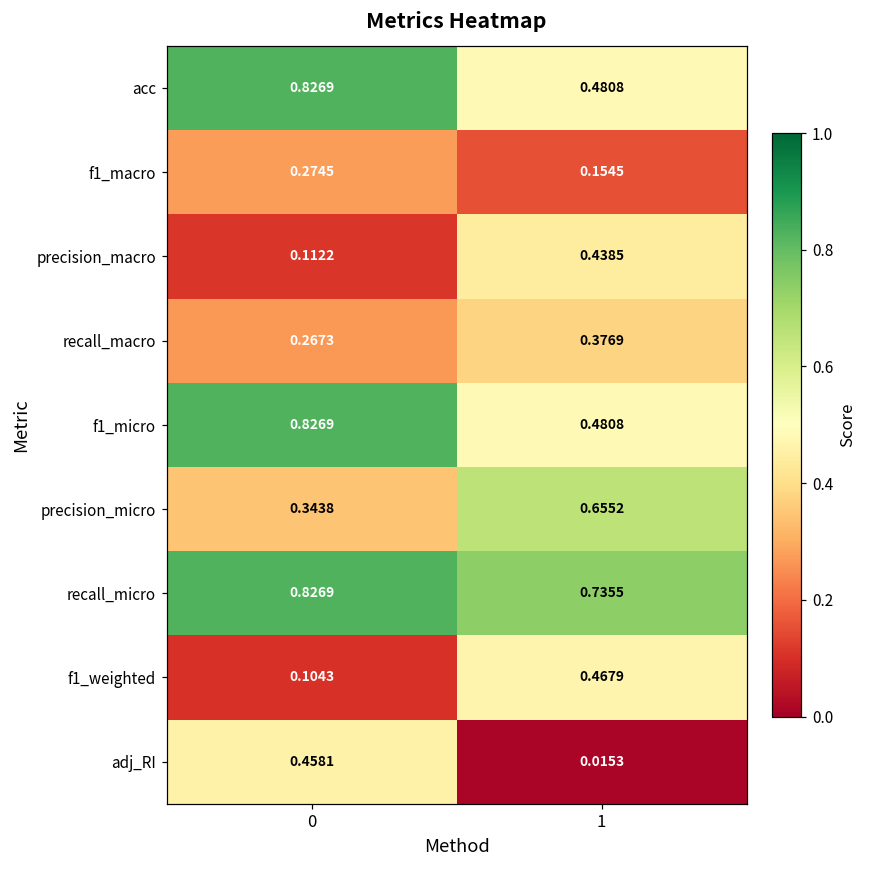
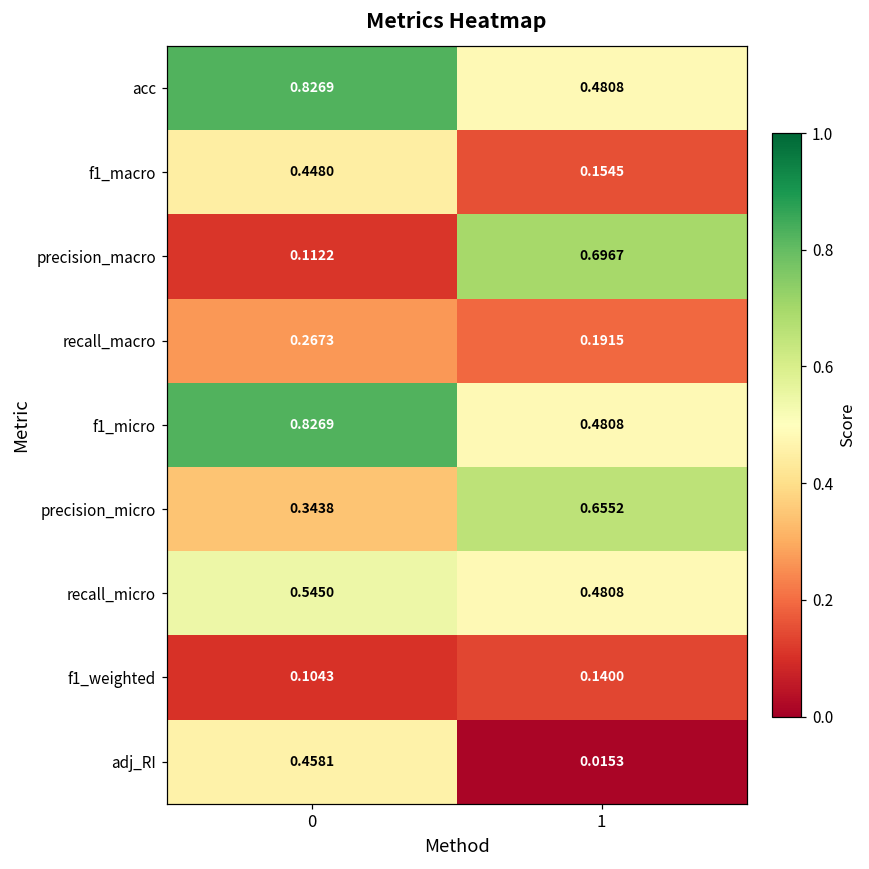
f1_macro, 0: 0.2745 -> 0.4480
precision_macro, 1: 0.4385 -> 0.6967
recall_macro, 1: 0.3769 -> 0.1915
recall_micro, 0: 0.8269 -> 0.5450
recall_micro, 1: 0.7355 -> 0.4808
f1_weighted, 1: 0.4679 -> 0.1400
